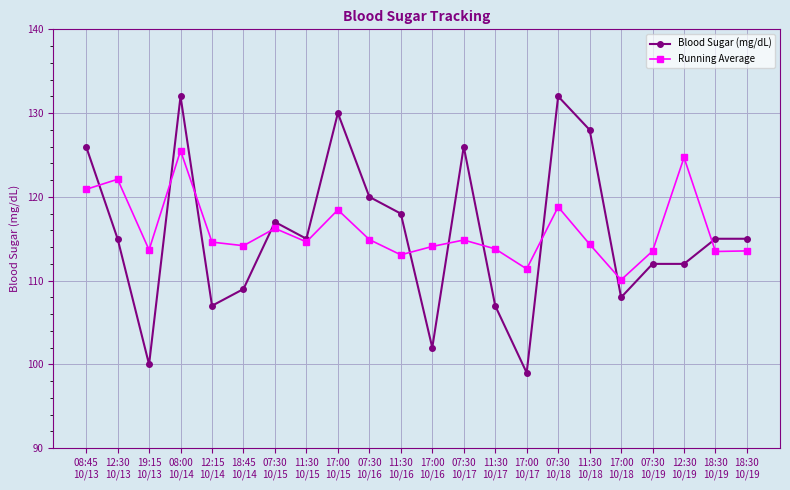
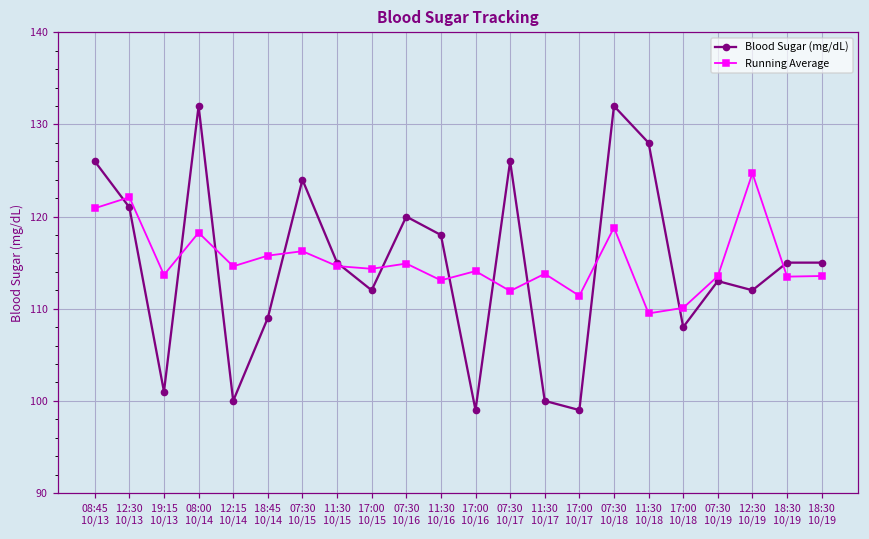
Blood Sugar (mg/dL), 12:30 10/13: 115 -> 121
Blood Sugar (mg/dL), 19:15 10/13: 100 -> 101
Running Average, 08:00 10/14: 126 -> 118
Blood Sugar (mg/dL), 12:15 10/14: 107 -> 100
Running Average, 18:45 10/14: 114 -> 116
Blood Sugar (mg/dL), 07:30 10/15: 117 -> 124
Blood Sugar (mg/dL), 17:00 10/15: 130 -> 112
Running Average, 17:00 10/15: 118 -> 114
Blood Sugar (mg/dL), 17:00 10/16: 102 -> 99
Running Average, 07:30 10/17: 115 -> 112
Blood Sugar (mg/dL), 11:30 10/17: 107 -> 100
Running Average, 11:30 10/18: 114 -> 109
Blood Sugar (mg/dL), 07:30 10/19: 112 -> 113
